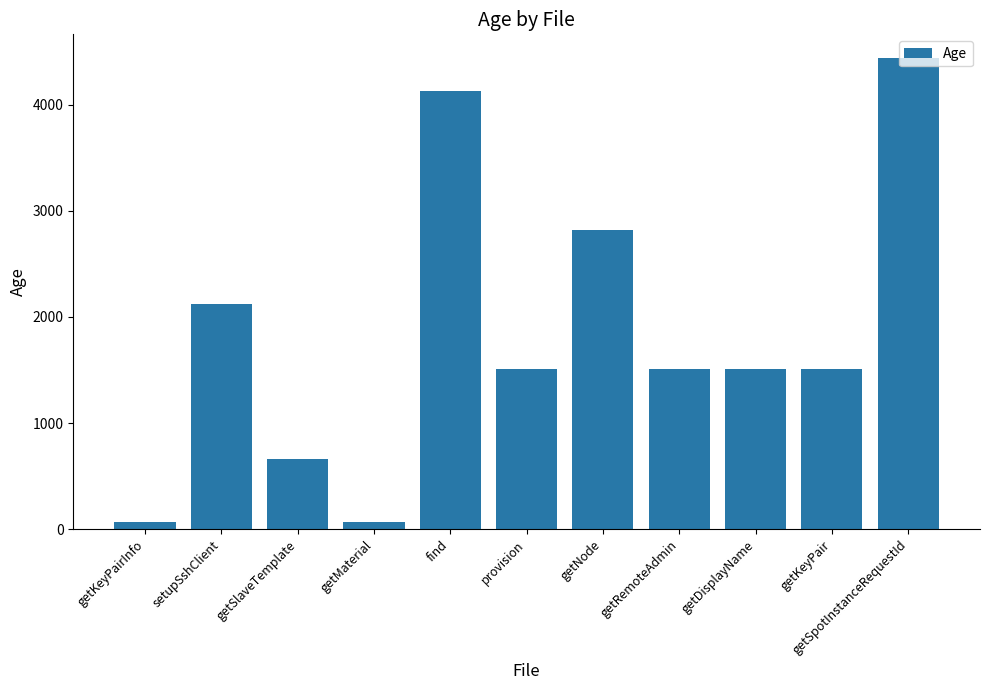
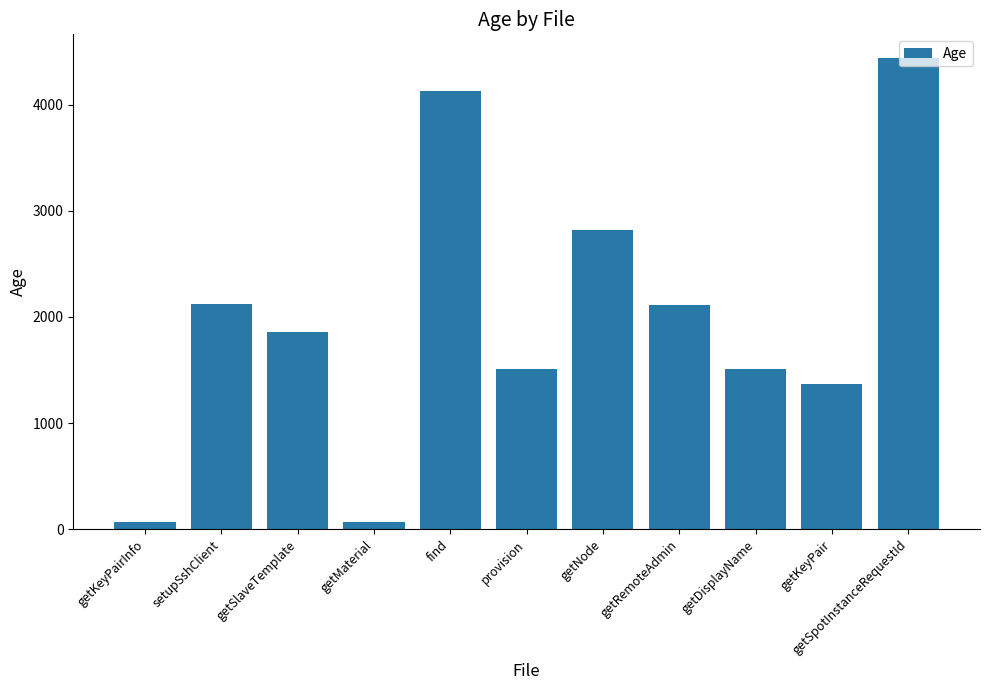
getSlaveTemplate: 660 -> 1860
getRemoteAdmin: 1510 -> 2110
getKeyPair: 1510 -> 1370
